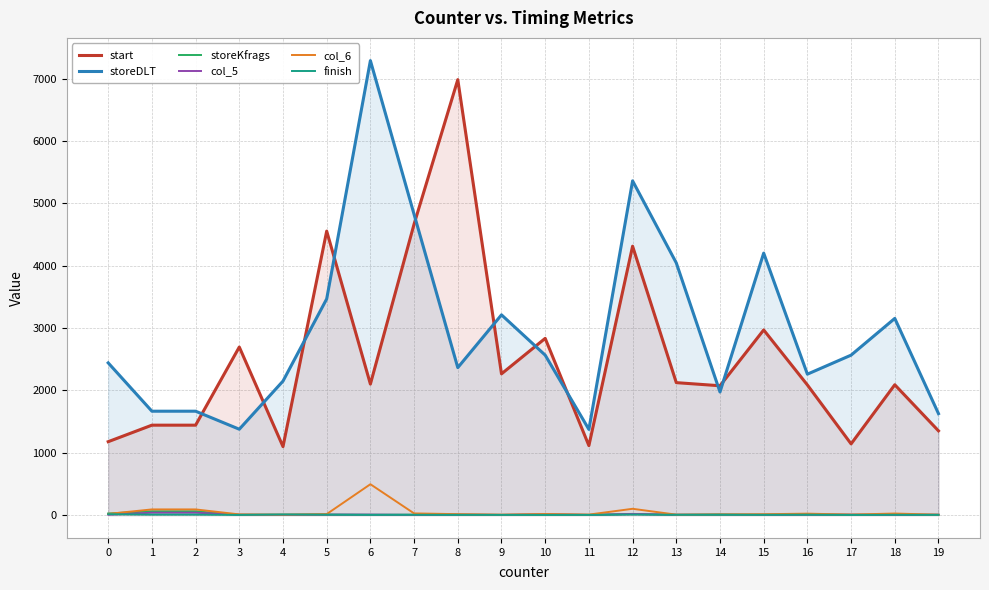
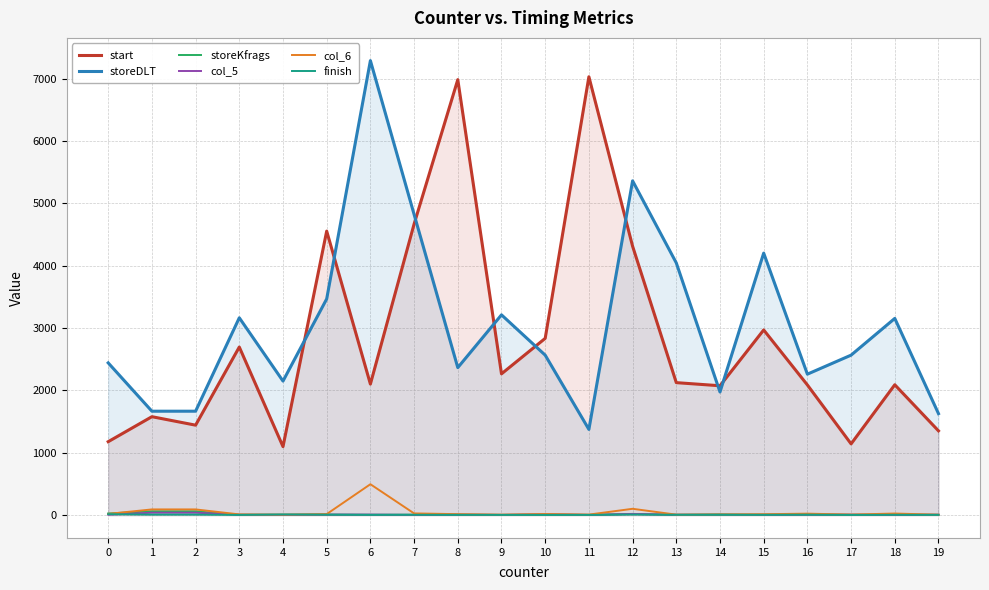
start, 1: 1400 -> 1600
storeDLT, 3: 1400 -> 3200
start, 11: 1100 -> 7000
